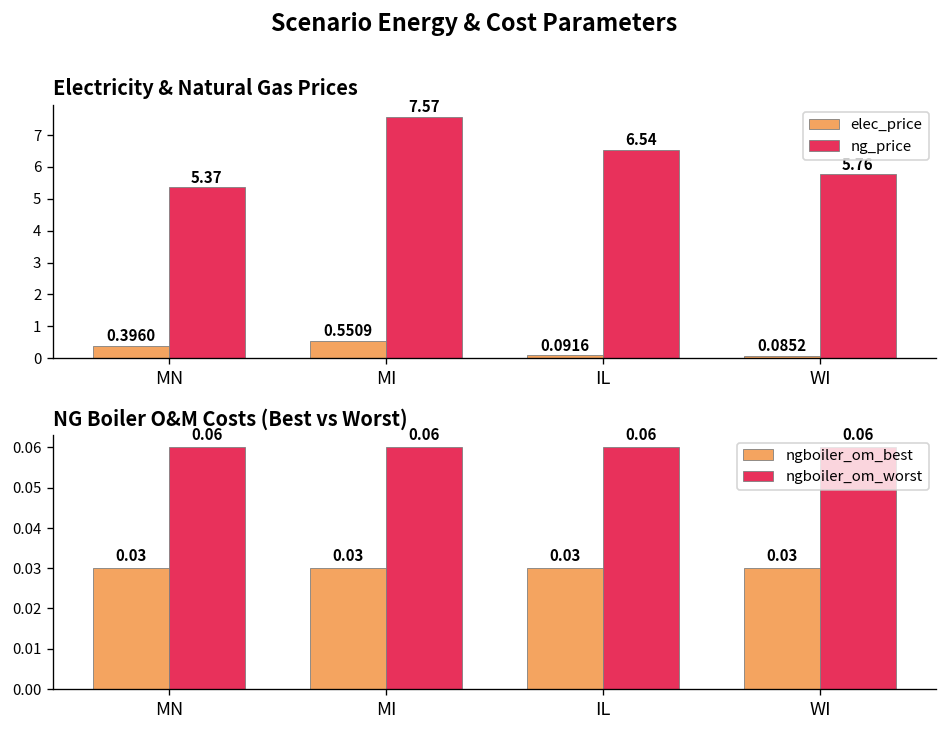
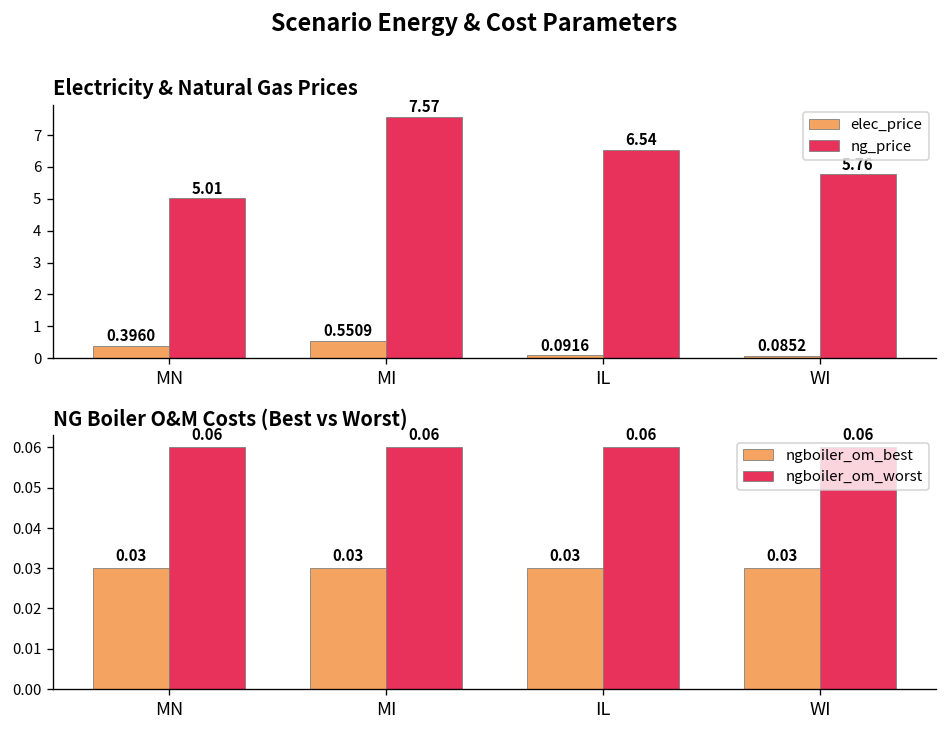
Electricity & Natural Gas Prices, ng_price, MN: 5.37 -> 5.01
